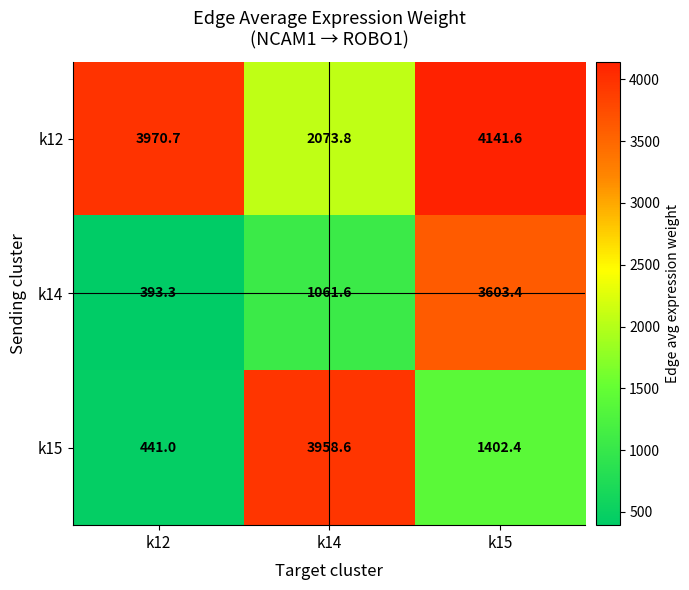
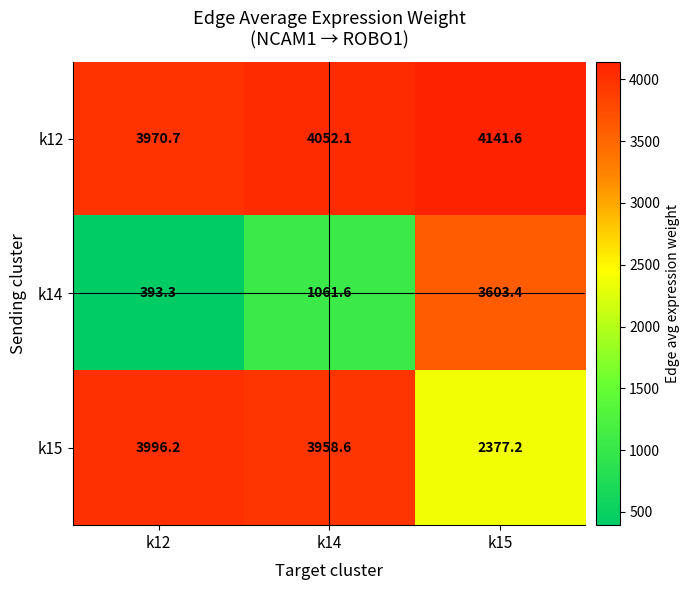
k12, k14: 2073.8 -> 4052.1
k15, k12: 441.0 -> 3996.2
k15, k15: 1402.4 -> 2377.2
